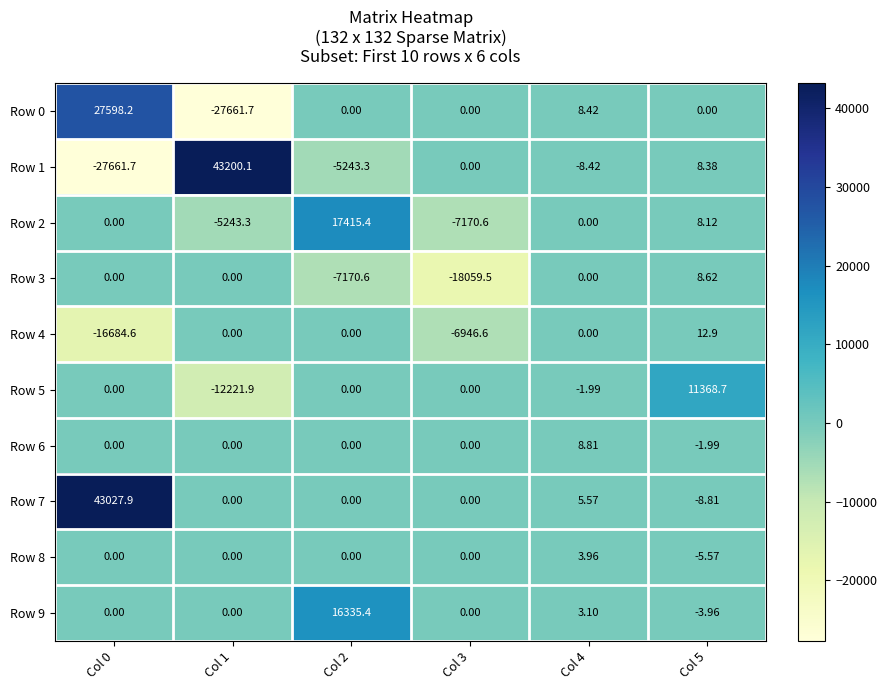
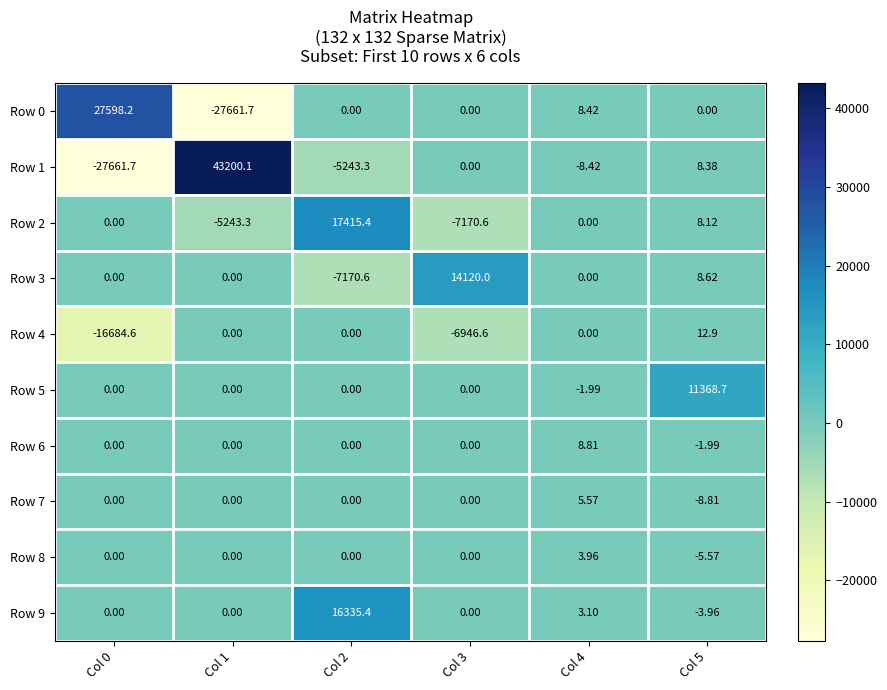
Row 3, Col 3: -18059.5 -> 14120.0
Row 5, Col 1: -12221.9 -> 0.00
Row 7, Col 0: 43027.9 -> 0.00
